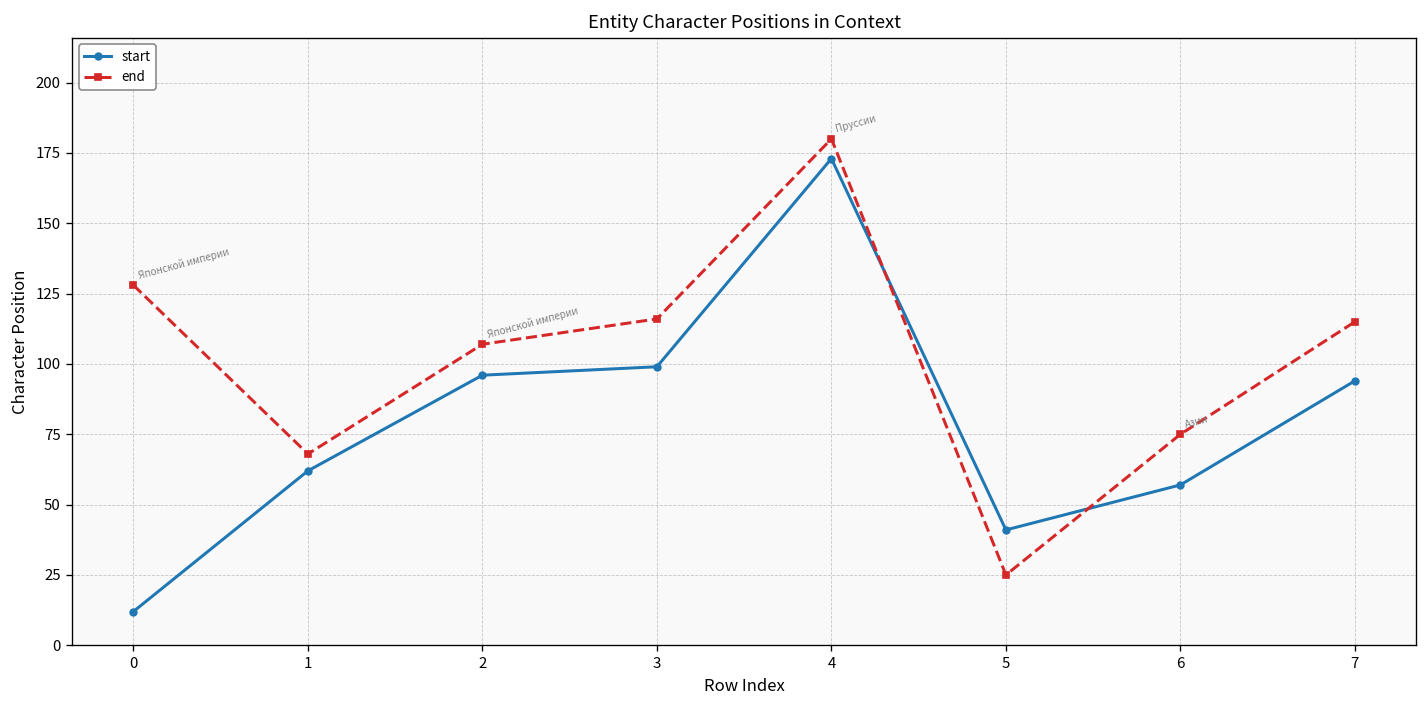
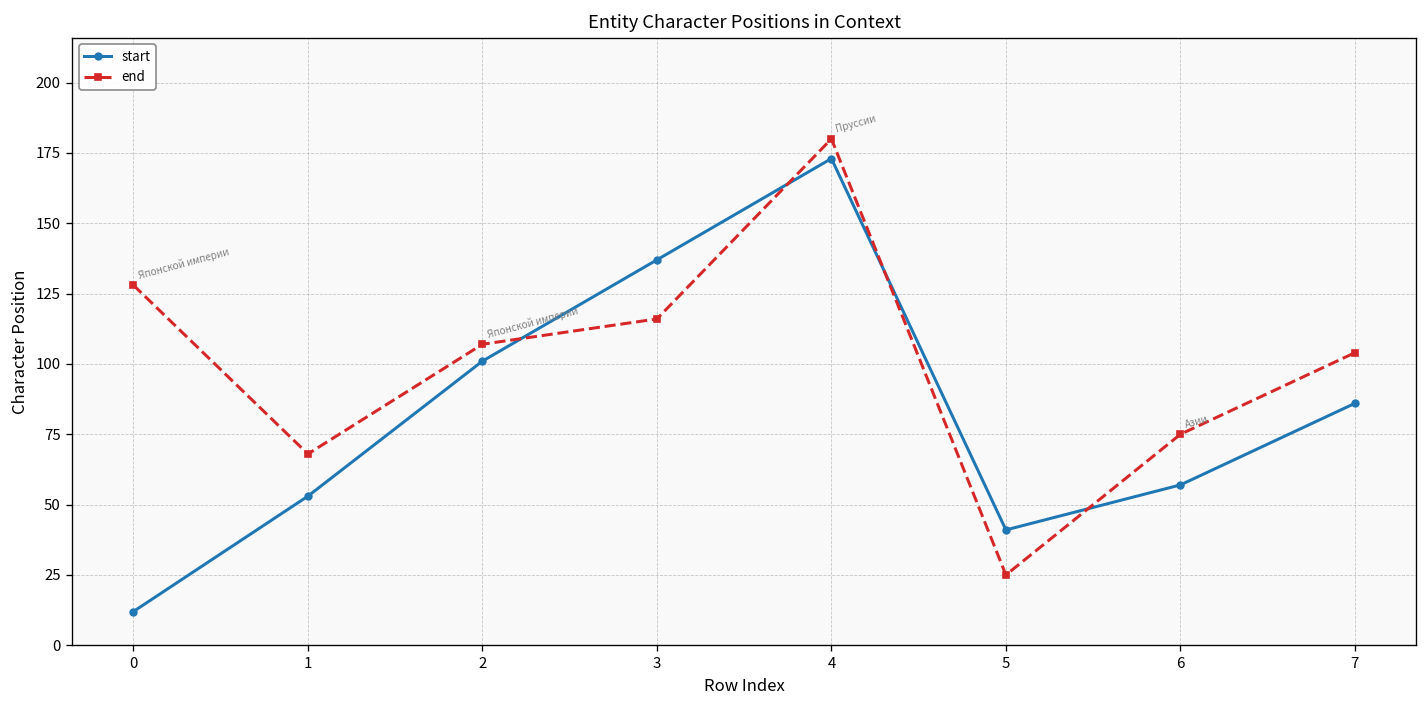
start, 1: 62 -> 53
start, 2: 96 -> 101
start, 3: 99 -> 137
start, 7: 94 -> 86
end, 7: 115 -> 104
